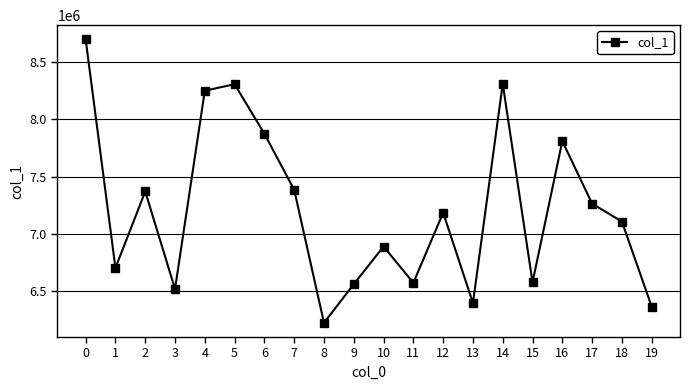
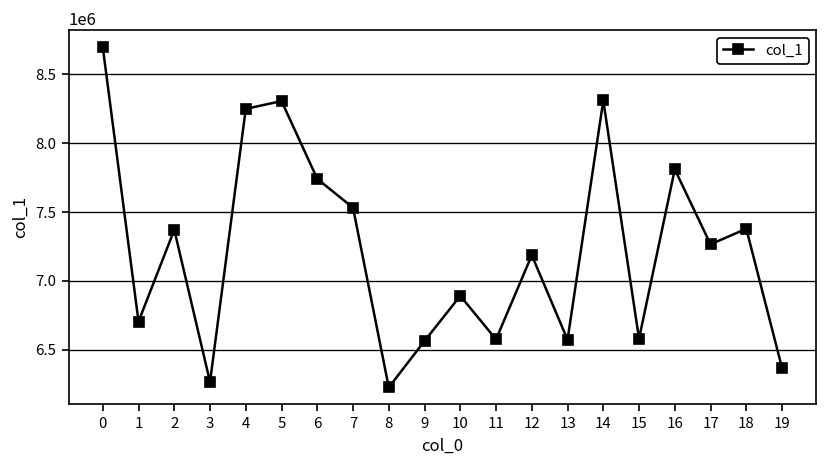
3: 6520000 -> 6270000
6: 7870000 -> 7740000
7: 7390000 -> 7530000
13: 6400000 -> 6570000
18: 7110000 -> 7380000
